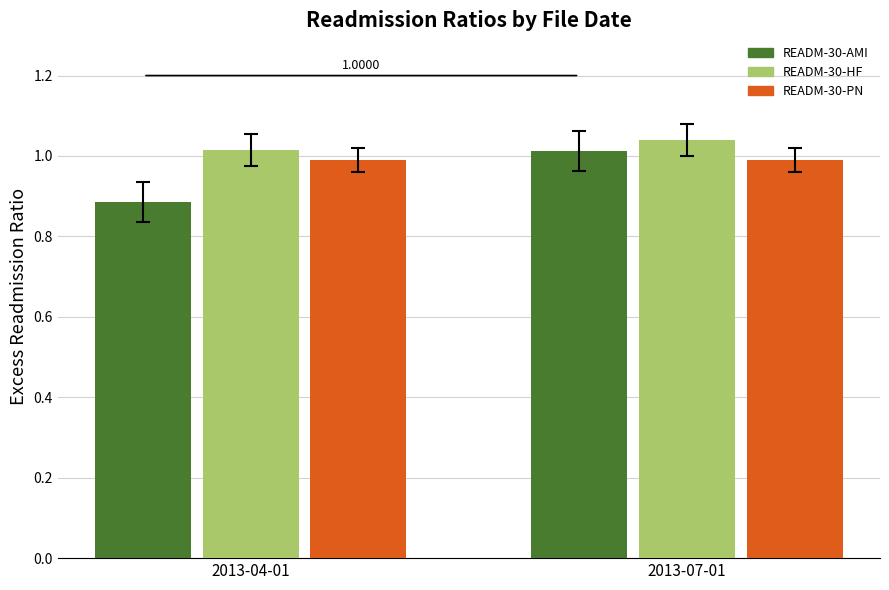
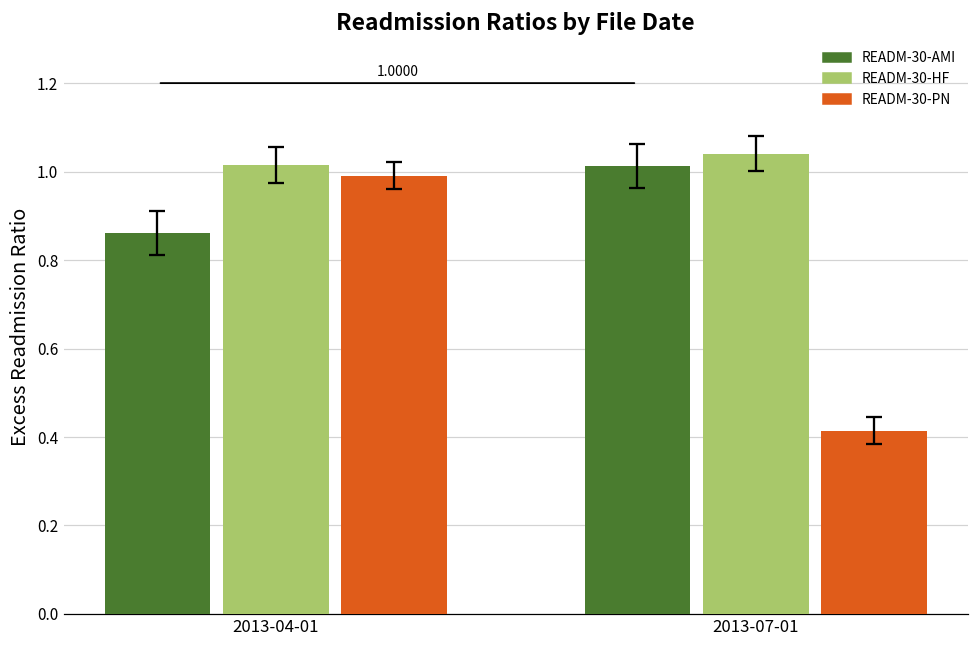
READM-30-AMI, 2013-04-01: 0.89 -> 0.86
READM-30-PN, 2013-07-01: 0.99 -> 0.41
